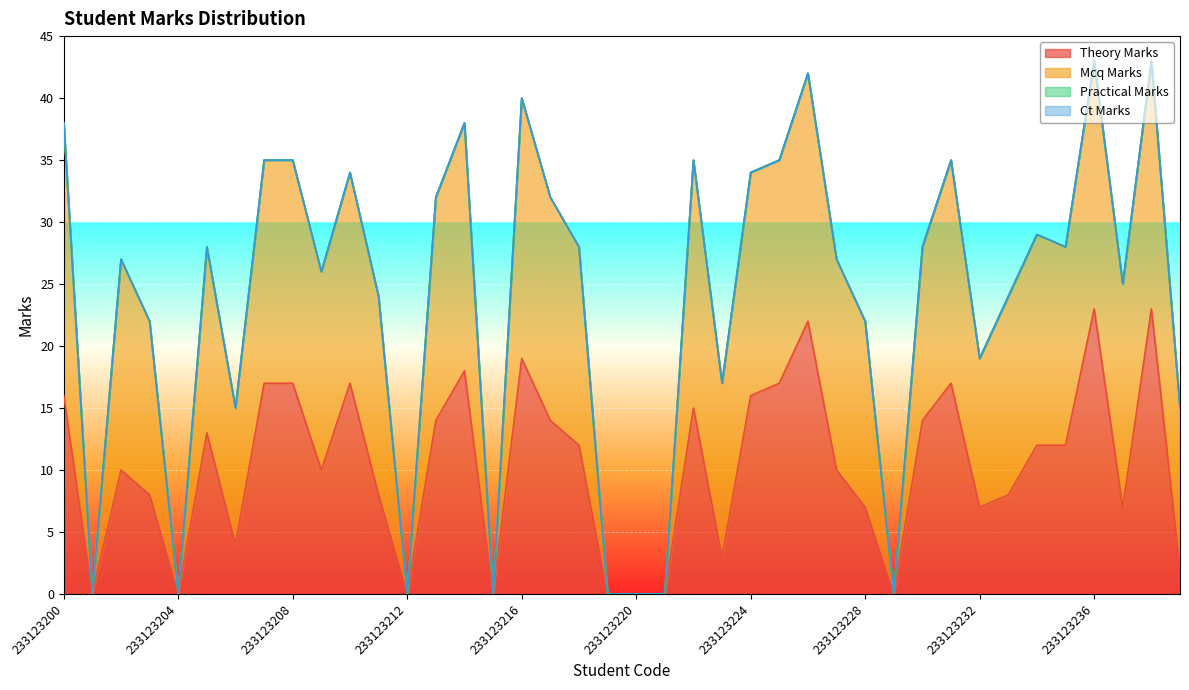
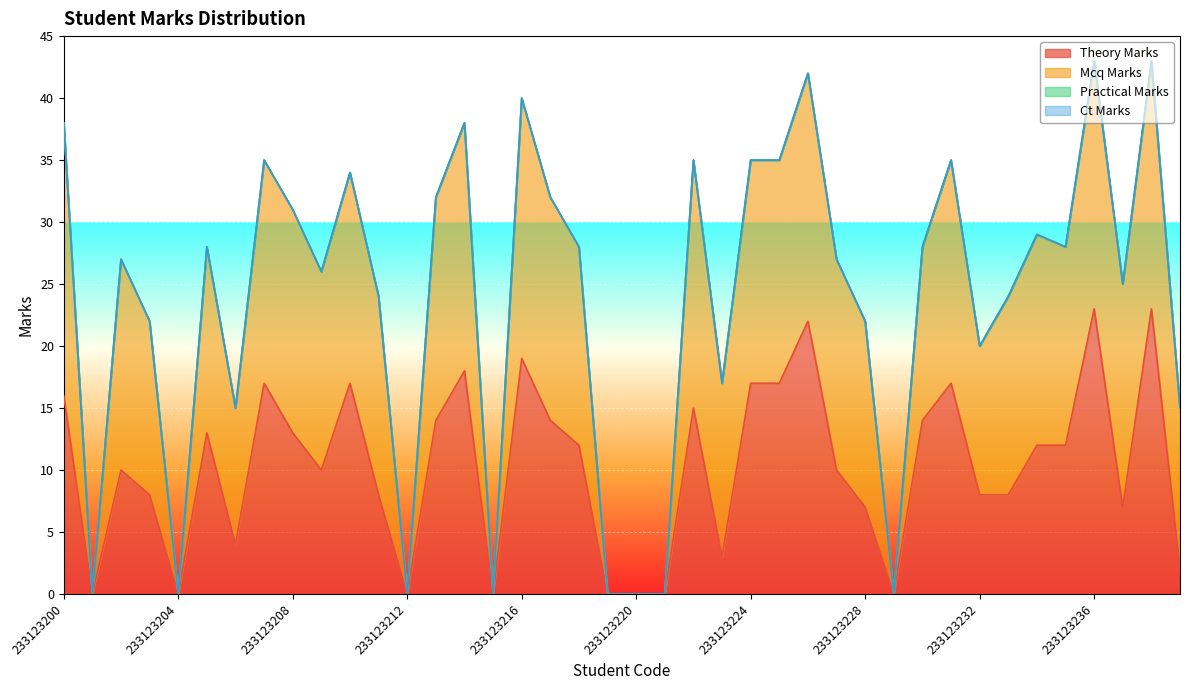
Theory Marks, 233123208: 17 -> 13
Theory Marks, 233123224: 16 -> 17
Theory Marks, 233123232: 7 -> 8
